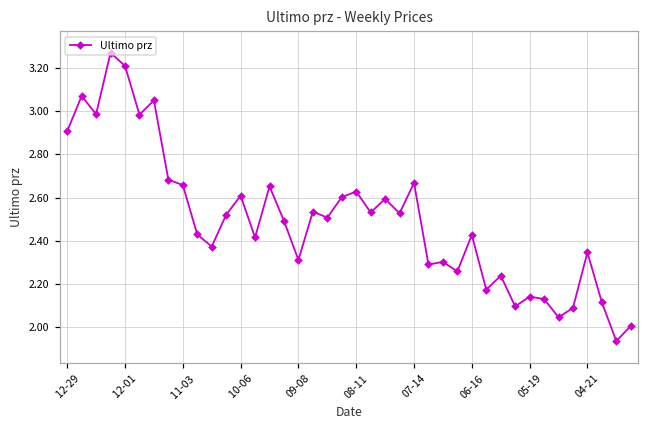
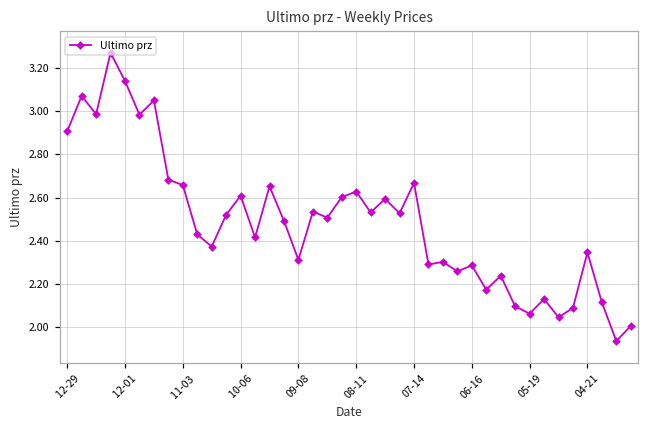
12-01: 3.21 -> 3.14
06-16: 2.43 -> 2.29
05-19: 2.14 -> 2.06
